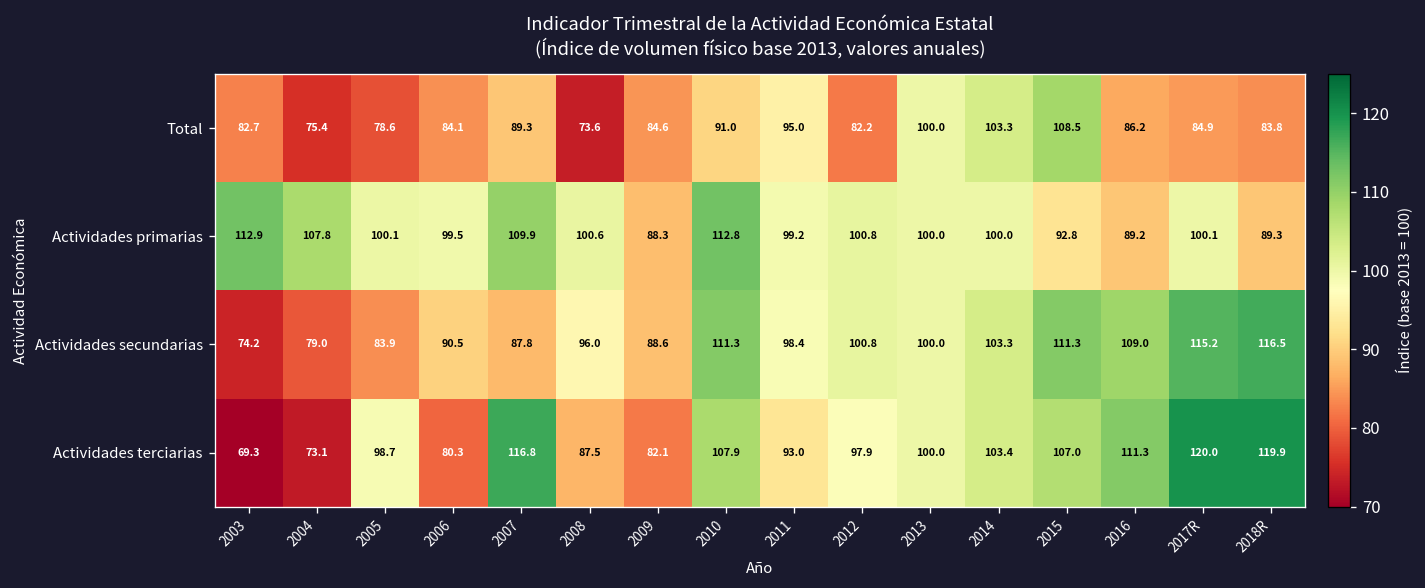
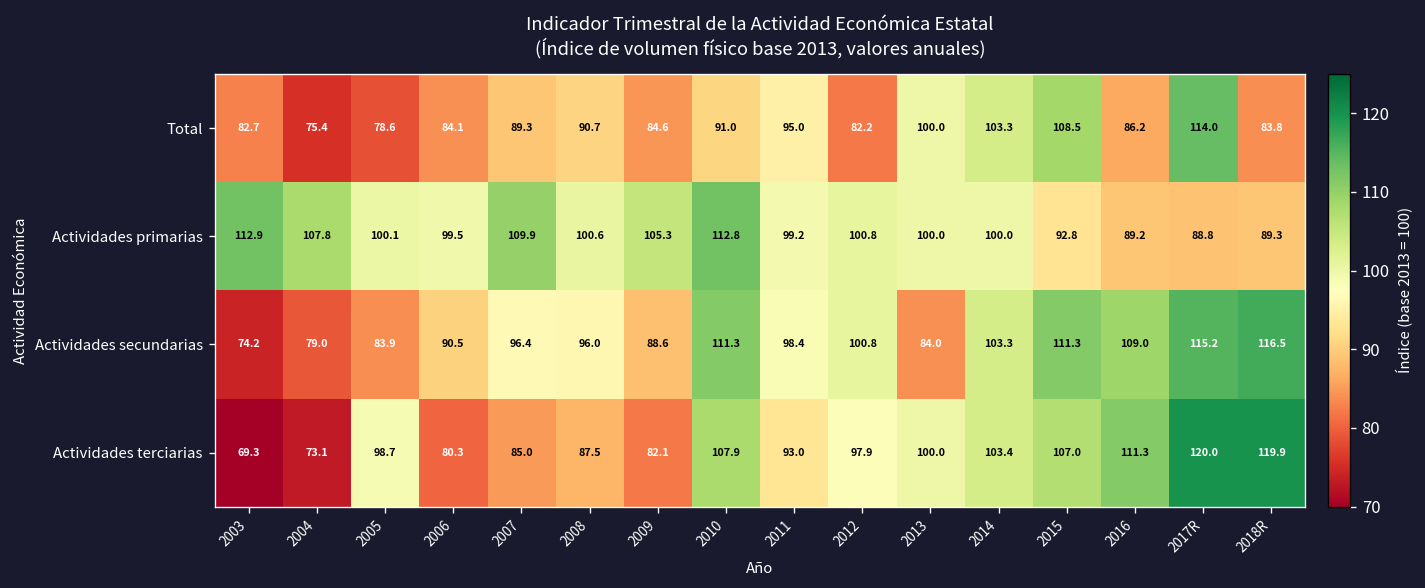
Total, 2008: 73.6 -> 90.7
Total, 2017R: 84.9 -> 114.0
Actividades primarias, 2009: 88.3 -> 105.3
Actividades primarias, 2017R: 100.1 -> 88.8
Actividades secundarias, 2007: 87.8 -> 96.4
Actividades secundarias, 2013: 100.0 -> 84.0
Actividades terciarias, 2007: 116.8 -> 85.0
